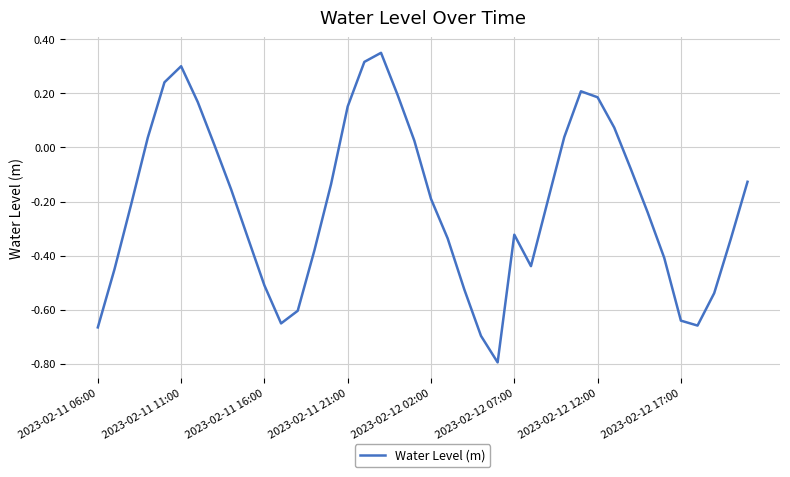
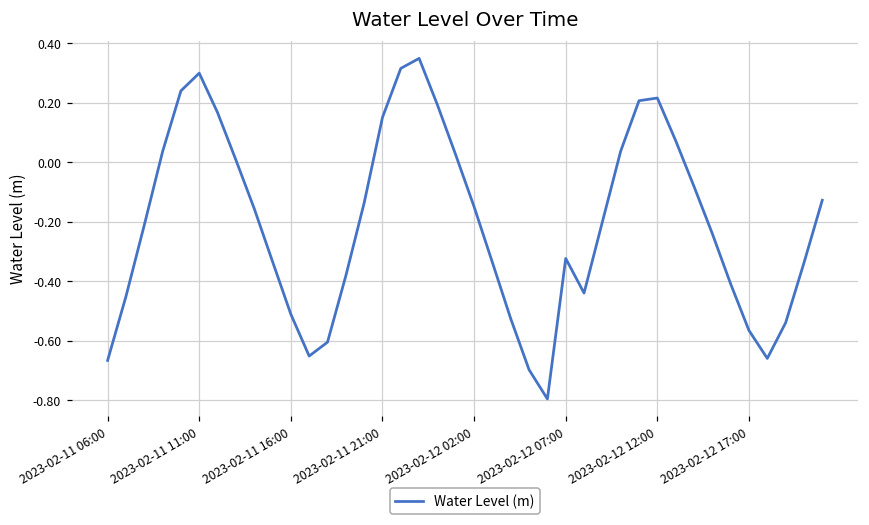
2023-02-12 02:00: -0.19 -> -0.15
2023-02-12 12:00: 0.19 -> 0.22
2023-02-12 17:00: -0.64 -> -0.56
